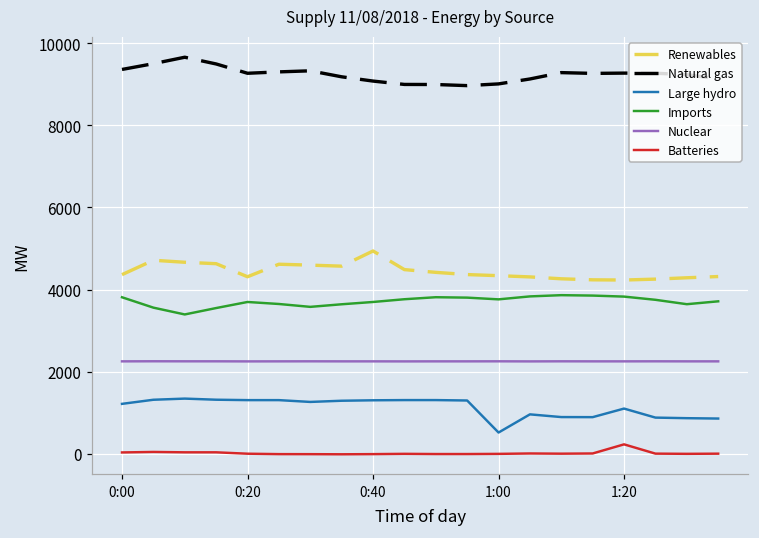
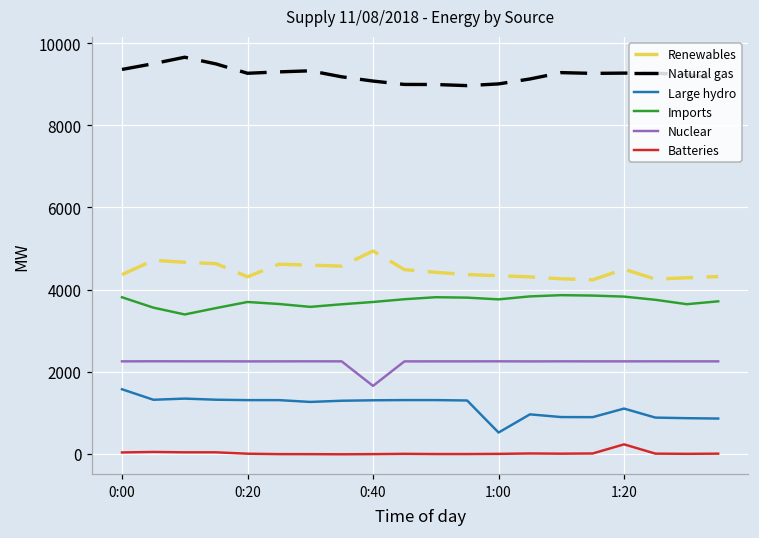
Large hydro, 0:00: 1200 -> 1600
Nuclear, 0:40: 2200 -> 1700
Renewables, 1:20: 4200 -> 4500
